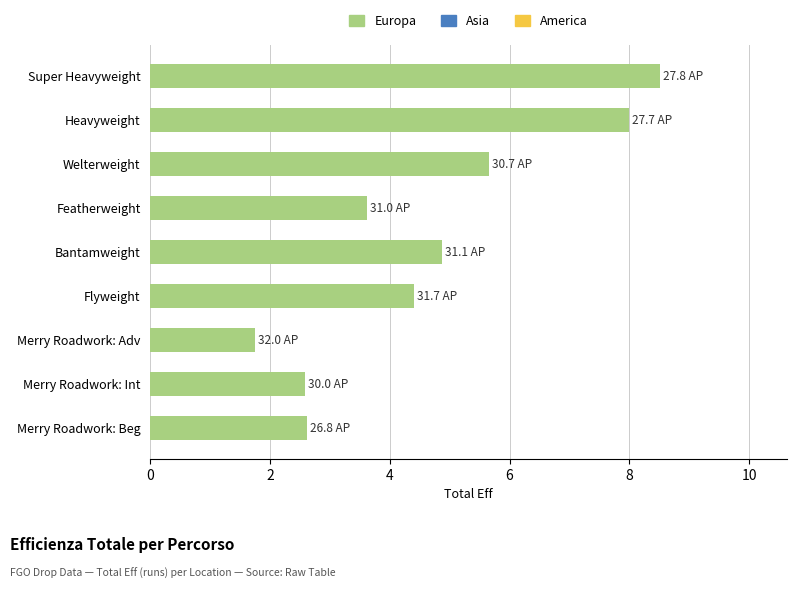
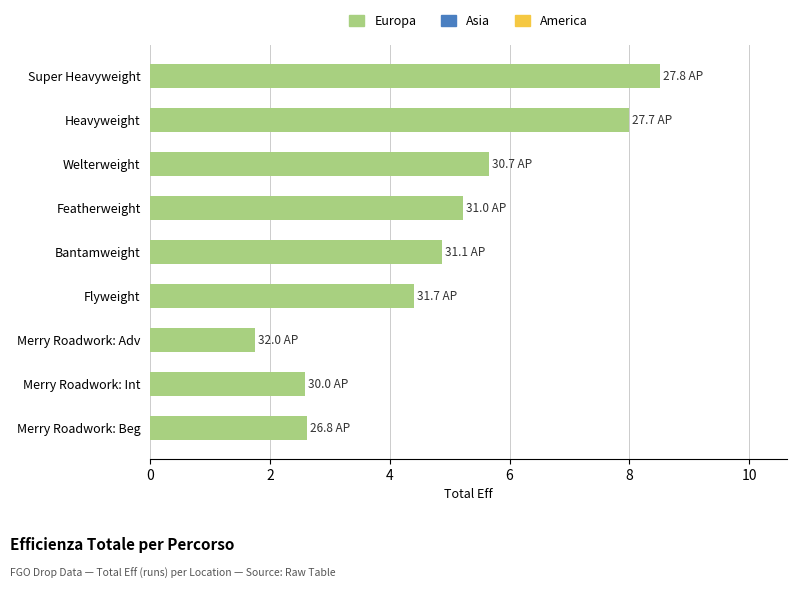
Featherweight: 3.6 -> 5.2
